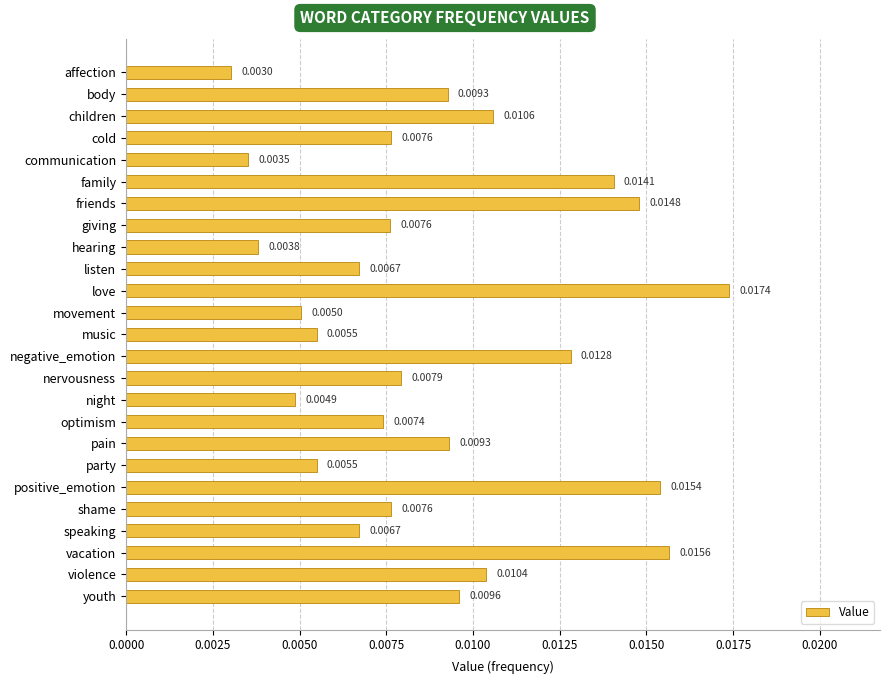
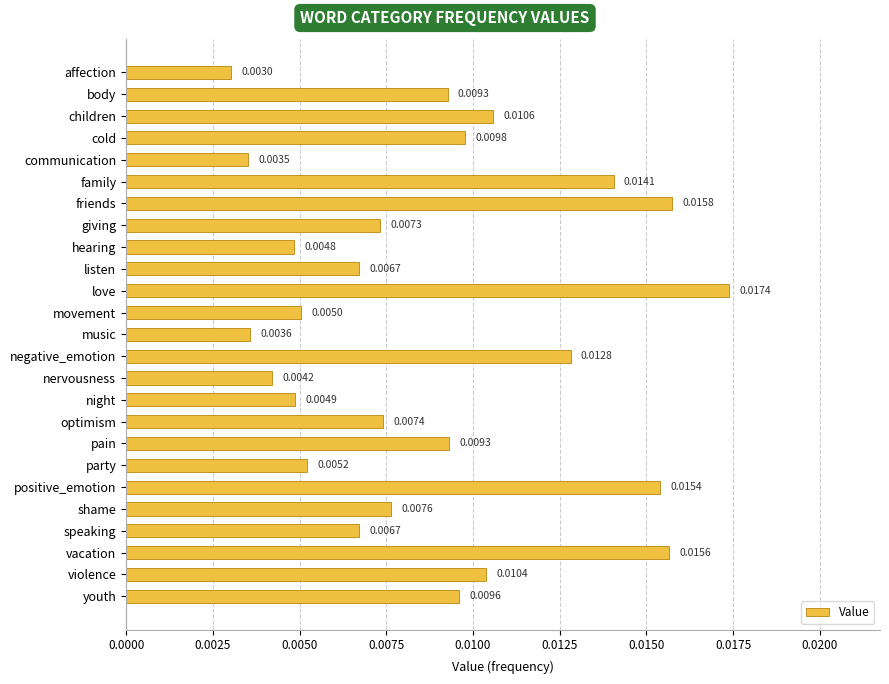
cold: 0.0076 -> 0.0098
friends: 0.0148 -> 0.0158
giving: 0.0076 -> 0.0073
hearing: 0.0038 -> 0.0048
music: 0.0055 -> 0.0036
nervousness: 0.0079 -> 0.0042
party: 0.0055 -> 0.0052
